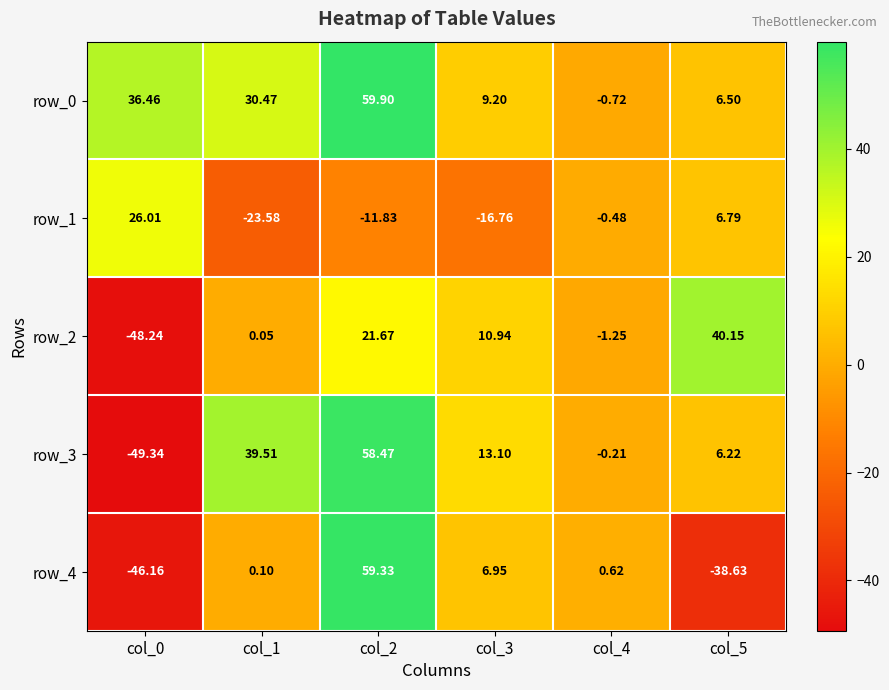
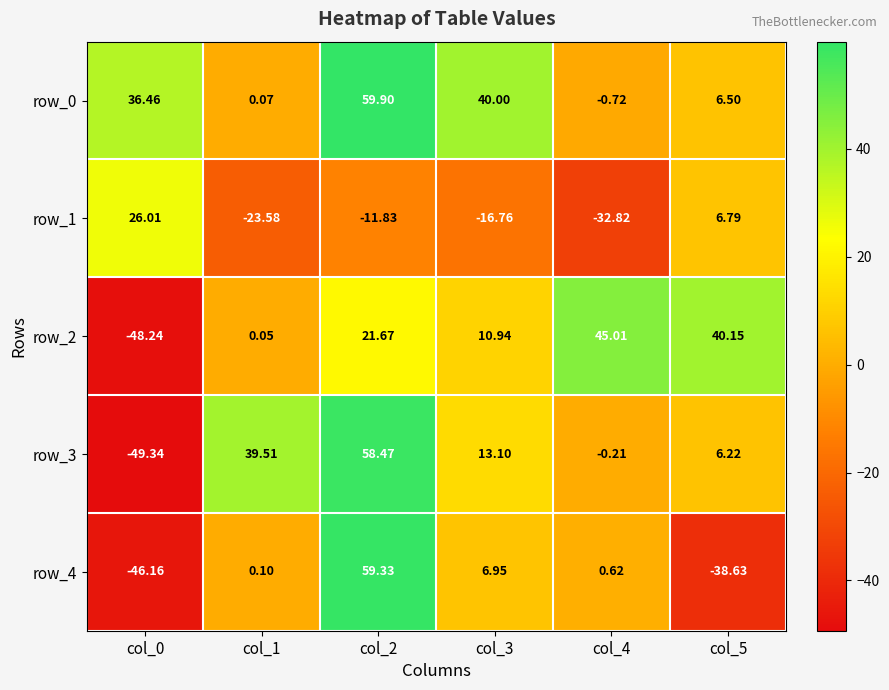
row_0, col_1: 30.47 -> 0.07
row_0, col_3: 9.20 -> 40.00
row_1, col_4: -0.48 -> -32.82
row_2, col_4: -1.25 -> 45.01
